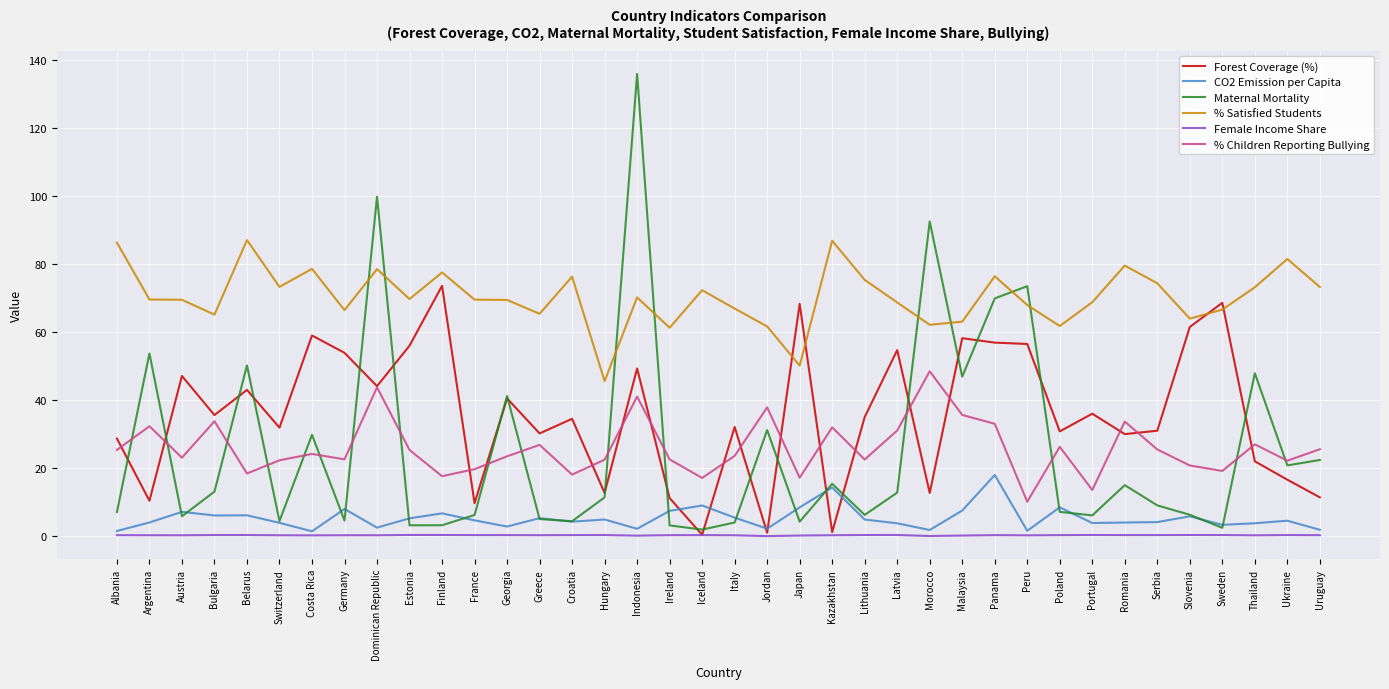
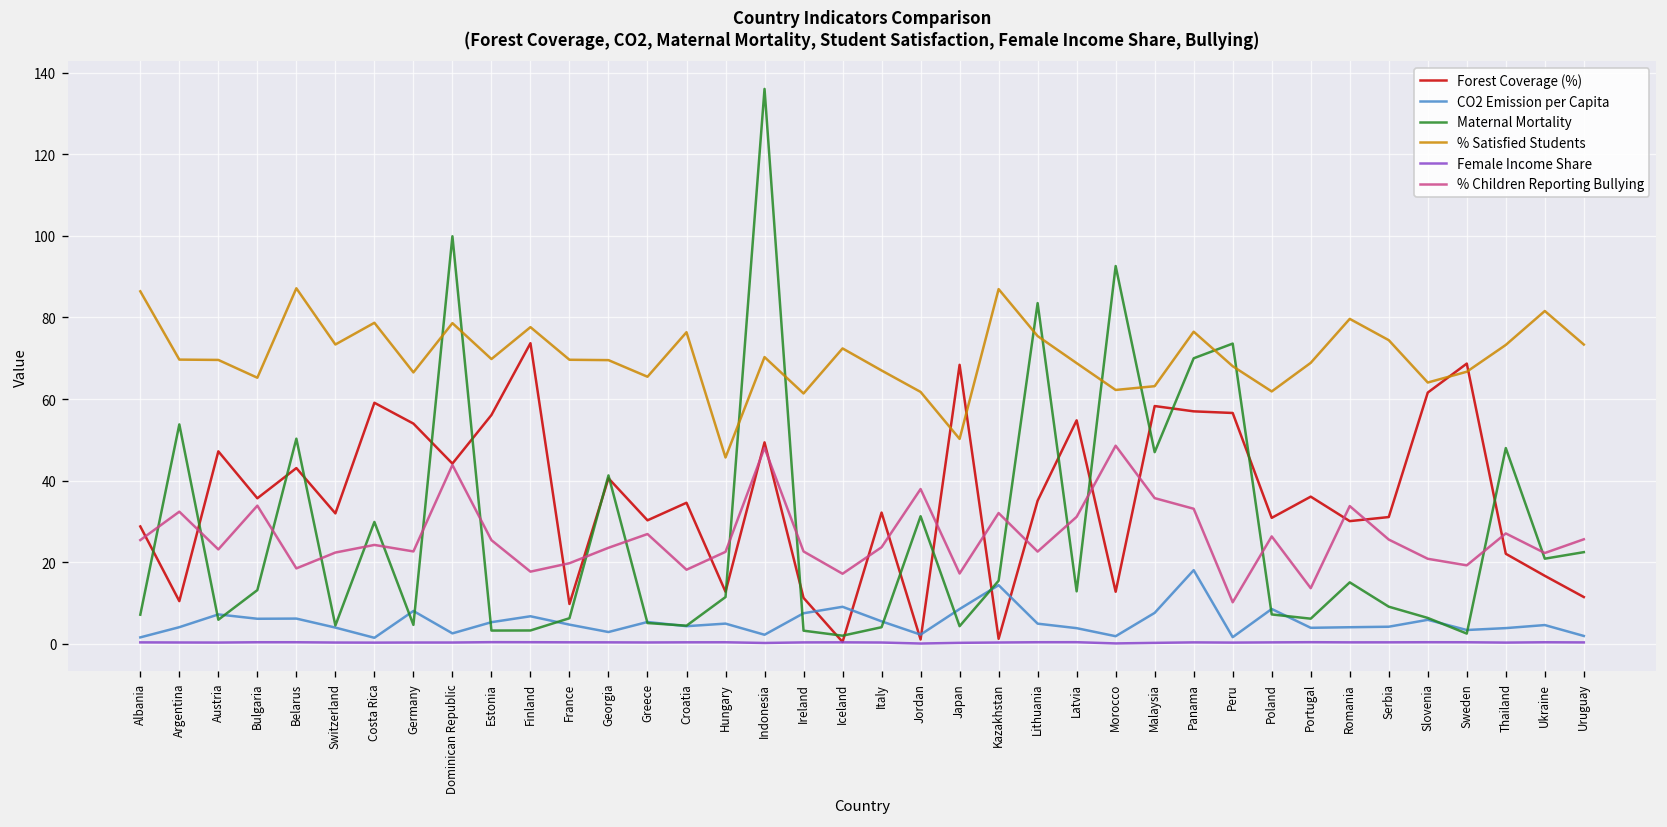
% Children Reporting Bullying, Indonesia: 41 -> 48
Maternal Mortality, Lithuania: 6 -> 84
